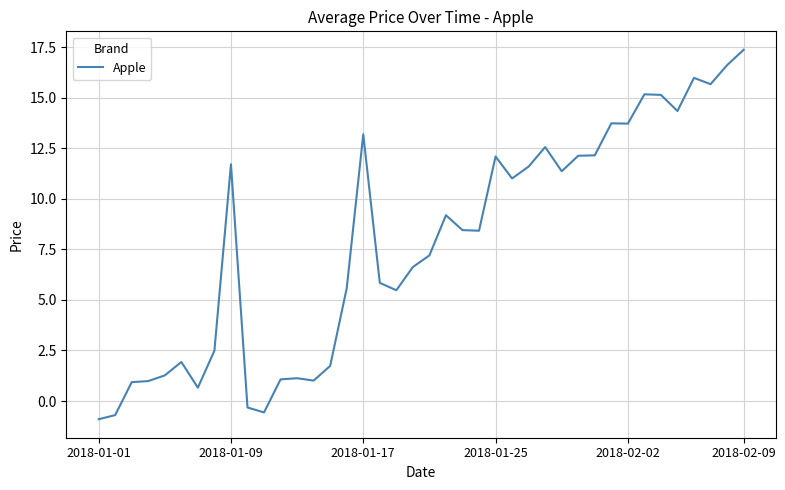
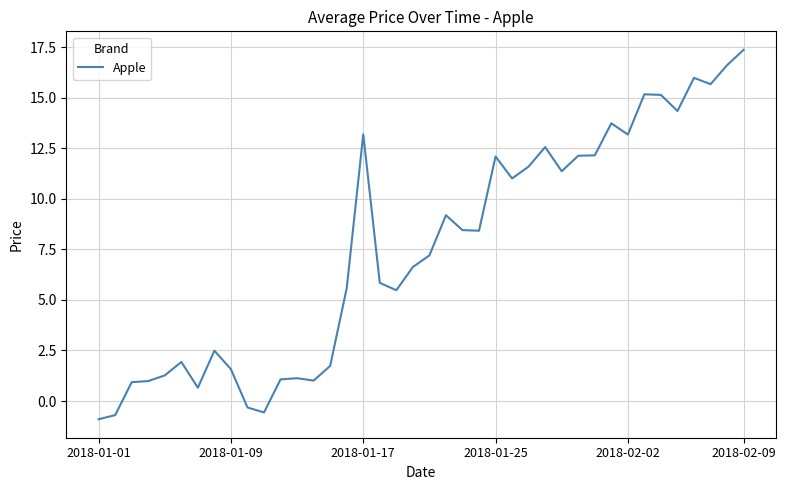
2018-01-09: 11.7 -> 1.6
2018-02-02: 13.7 -> 13.2
